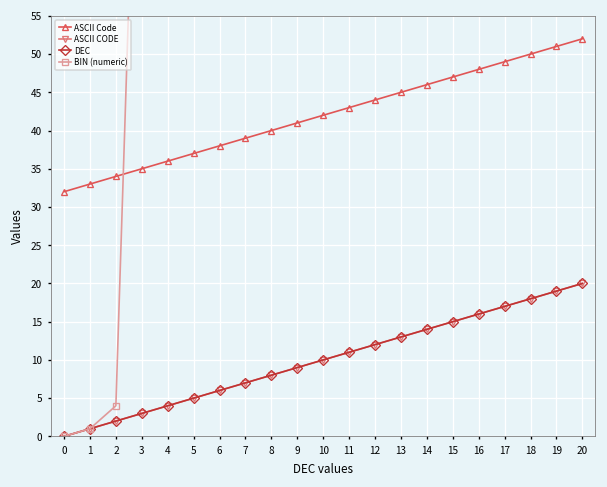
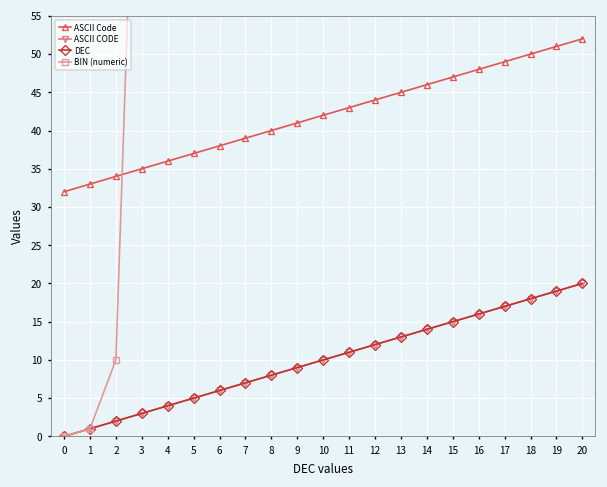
BIN (numeric), 2: 4 -> 10
